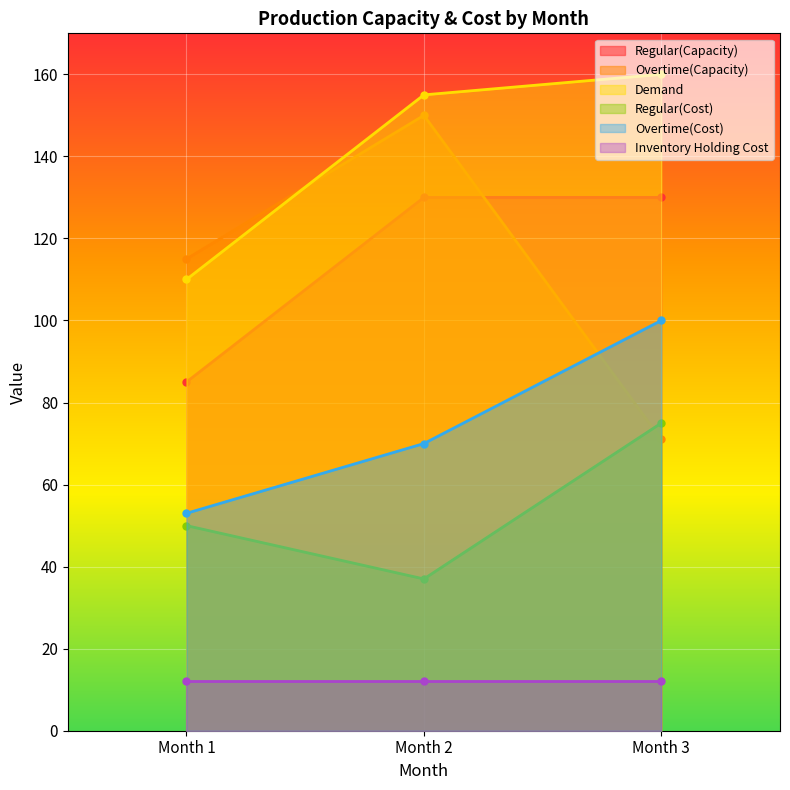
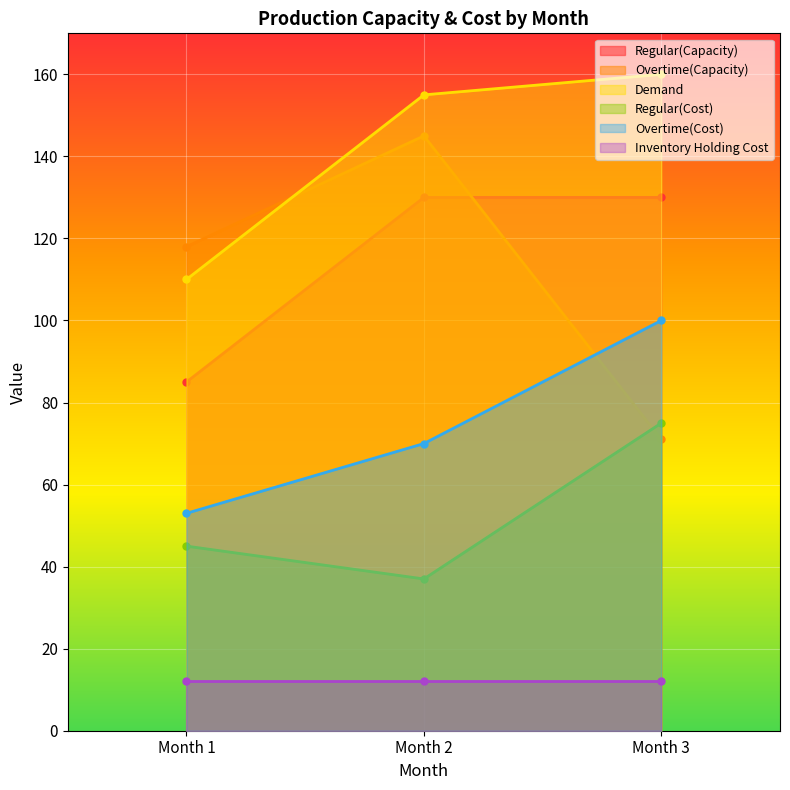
Overtime(Capacity), Month 1: 115 -> 118
Regular(Cost), Month 1: 50 -> 45
Overtime(Capacity), Month 2: 150 -> 145
